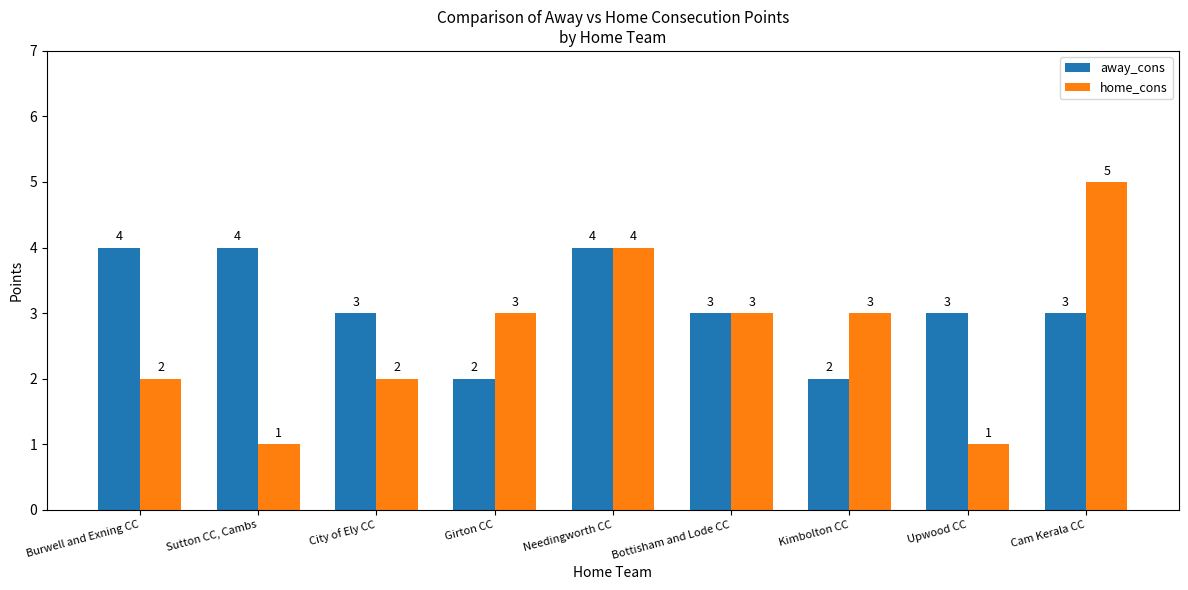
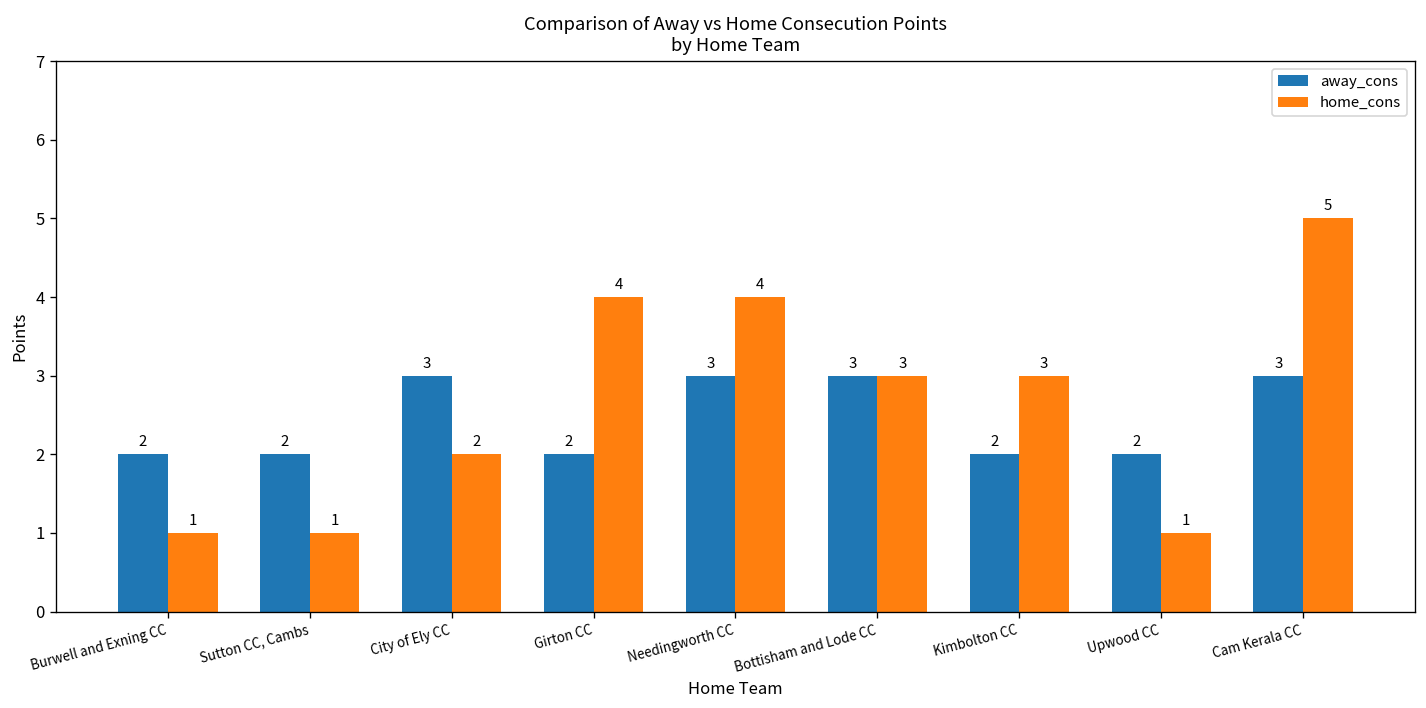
away_cons, Burwell and Exning CC: 4 -> 2
home_cons, Burwell and Exning CC: 2 -> 1
away_cons, Sutton CC, Cambs: 4 -> 2
home_cons, Girton CC: 3 -> 4
away_cons, Needingworth CC: 4 -> 3
away_cons, Upwood CC: 3 -> 2
